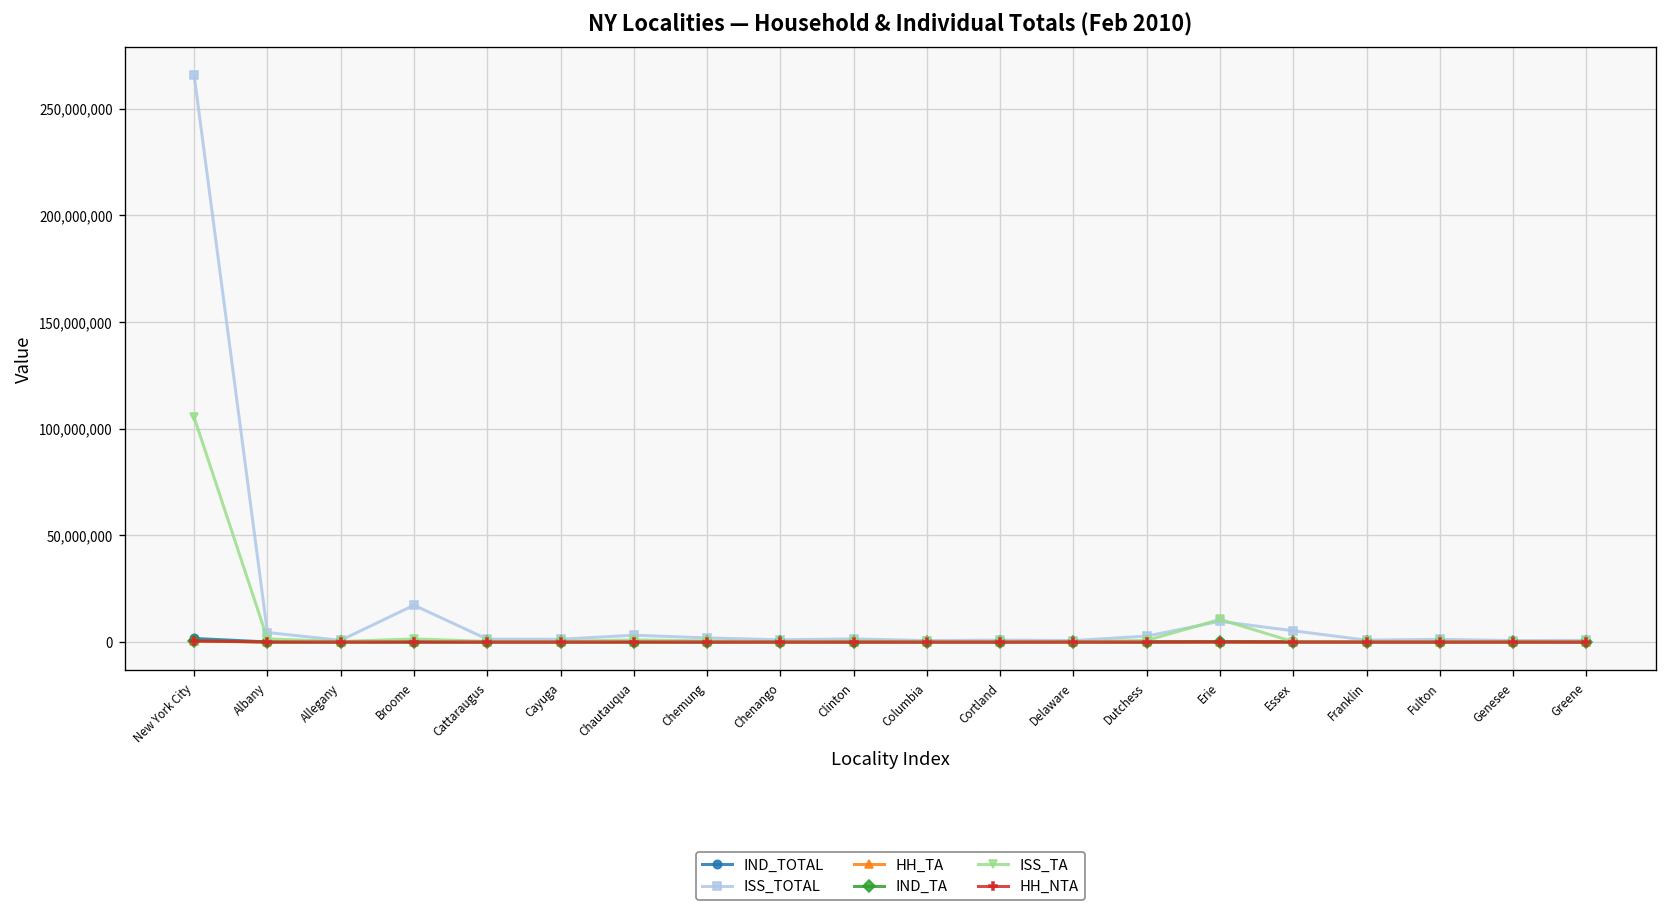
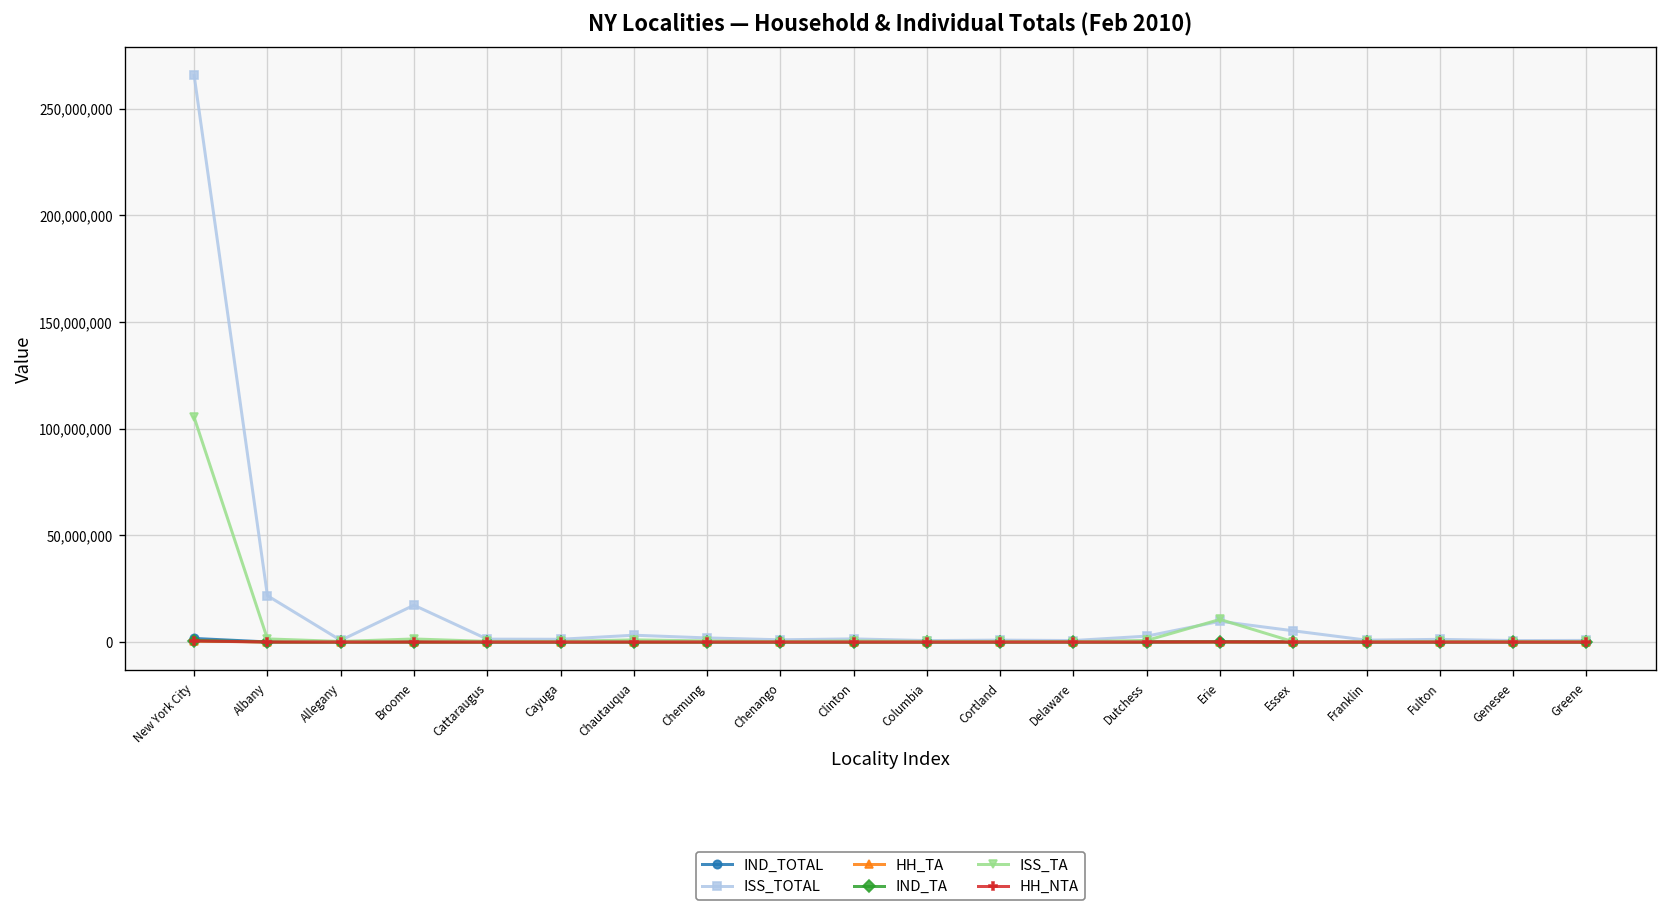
ISS_TOTAL, Albany: 4,000,000 -> 22,000,000
